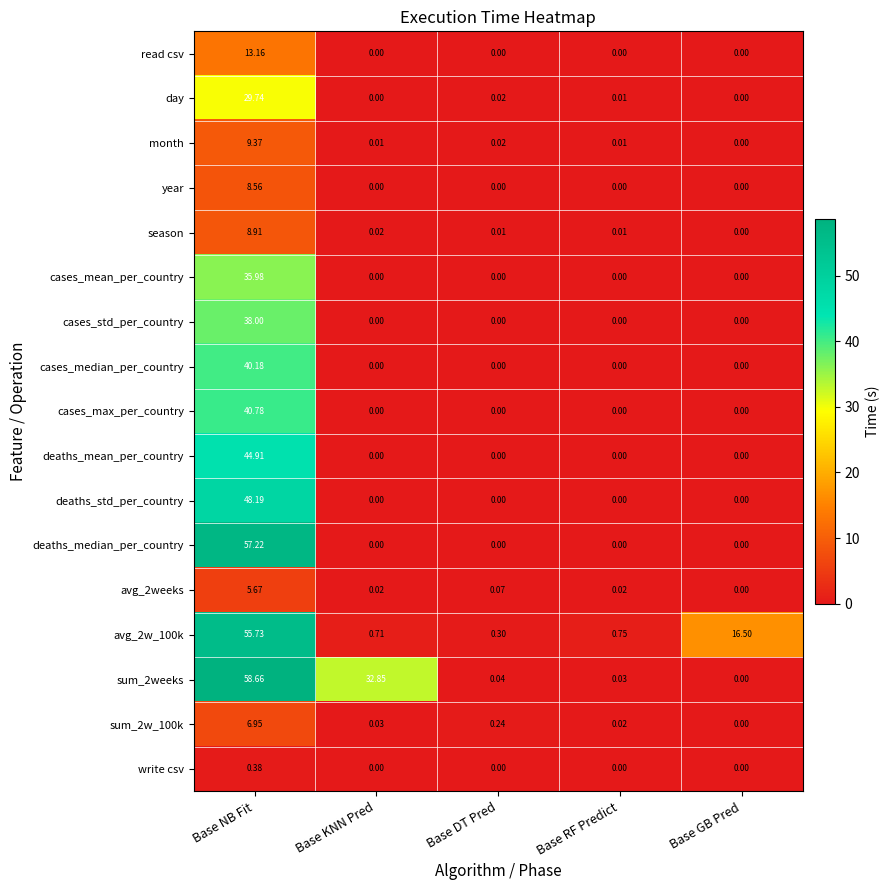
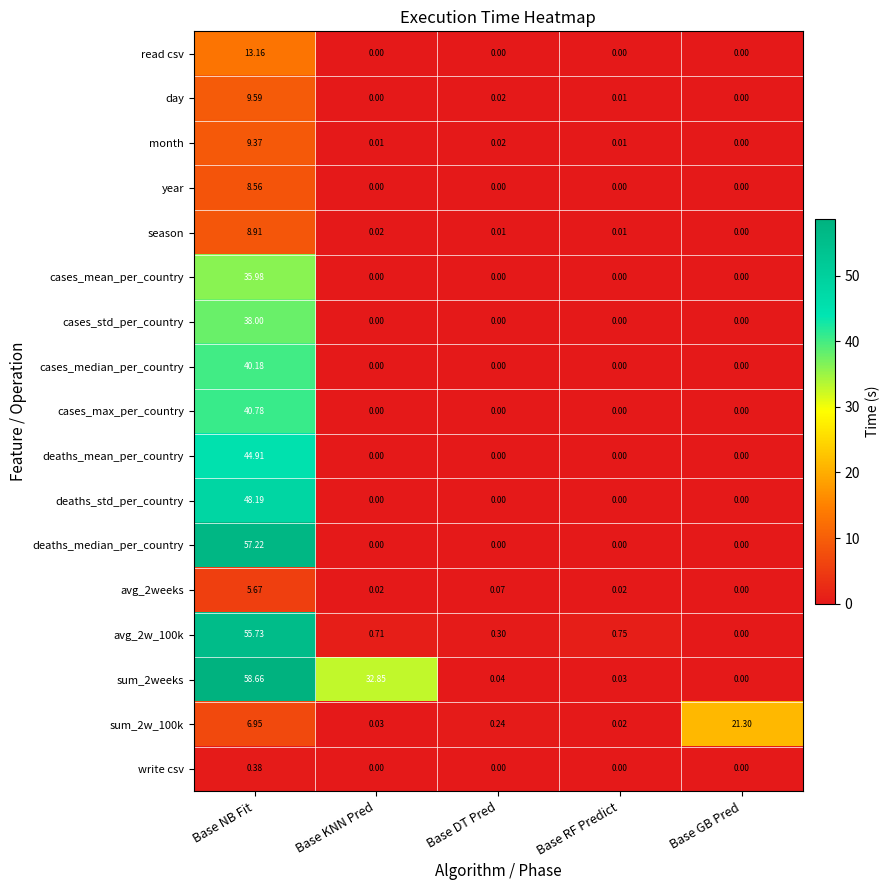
day, Base NB Fit: 29.74 -> 9.59
avg_2w_100k, Base GB Pred: 16.50 -> 0.00
sum_2w_100k, Base GB Pred: 0.00 -> 21.30
